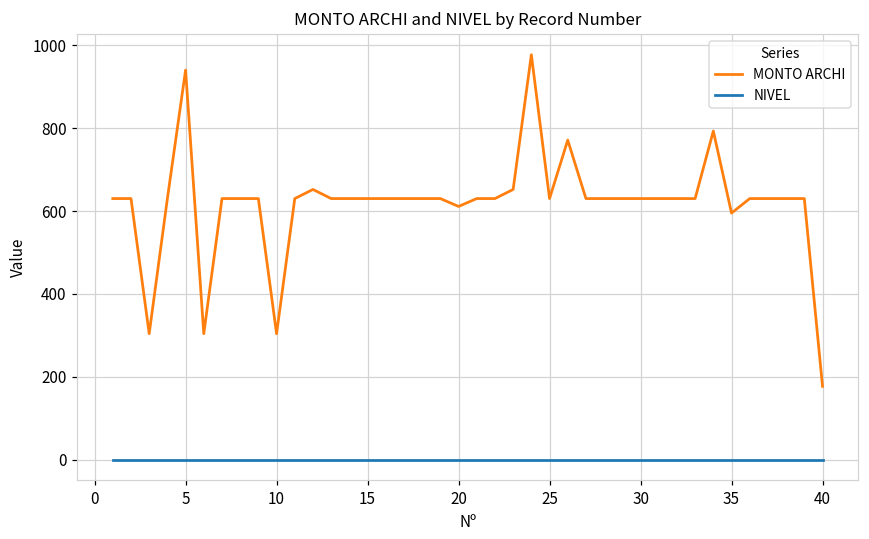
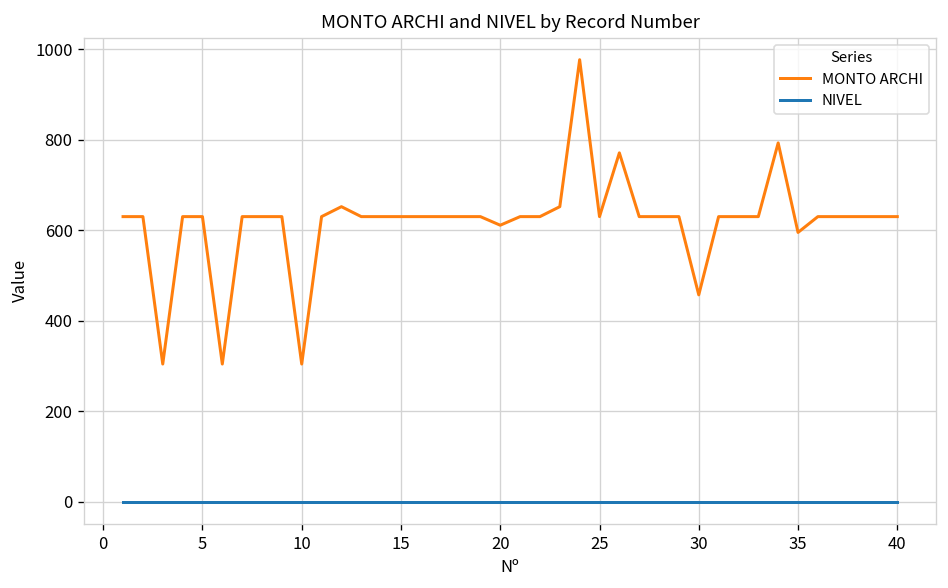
MONTO ARCHI, 5: 940 -> 630
MONTO ARCHI, 30: 630 -> 460
MONTO ARCHI, 40: 180 -> 630
